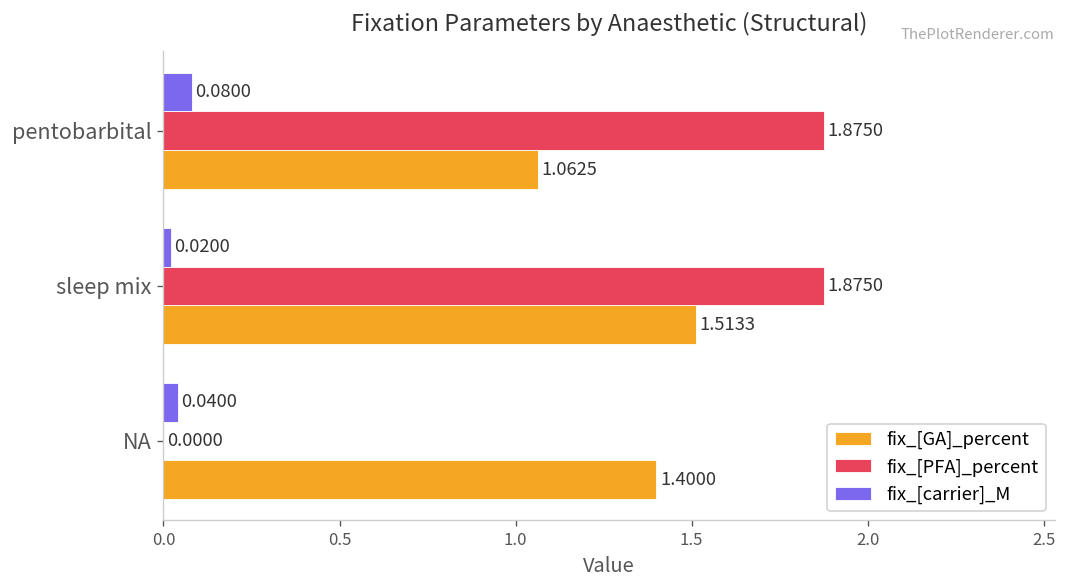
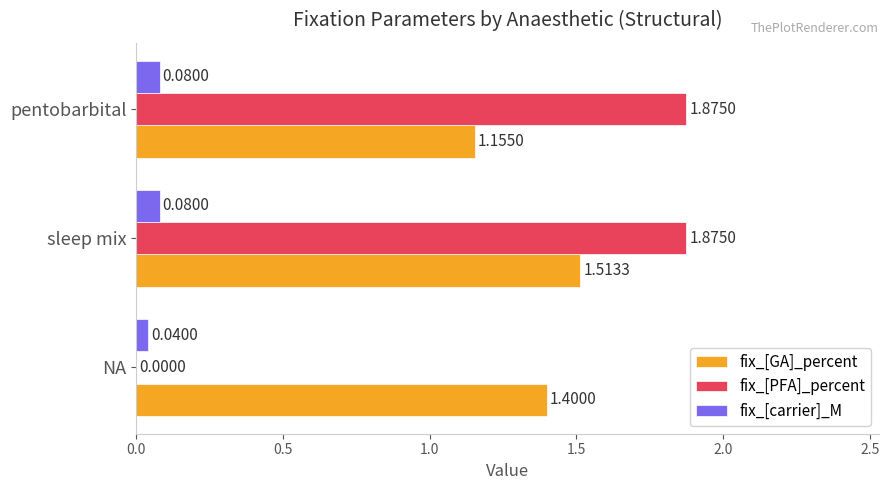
fix_[GA]_percent, pentobarbital: 1.0625 -> 1.1550
fix_[carrier]_M, sleep mix: 0.0200 -> 0.0800
